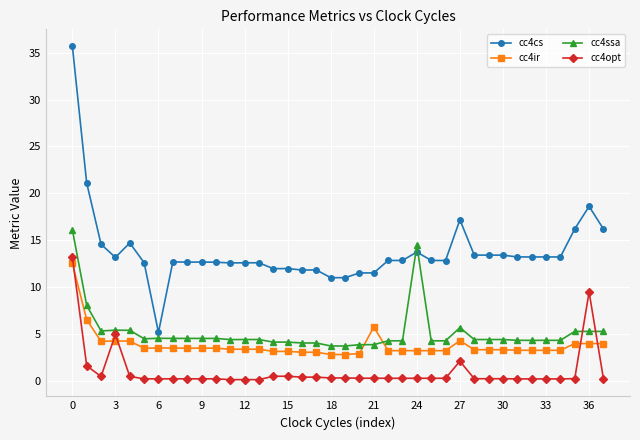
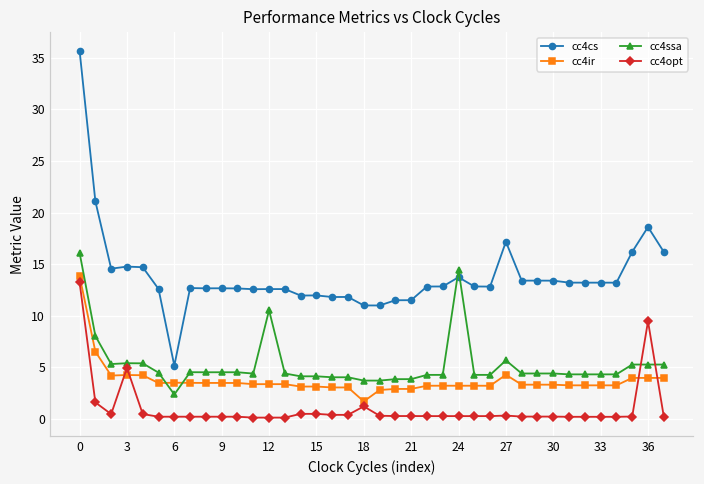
cc4ir, 0: 13 -> 14
cc4cs, 3: 13 -> 15
cc4ssa, 6: 5 -> 2
cc4ssa, 12: 4 -> 11
cc4ir, 18: 3 -> 2
cc4opt, 18: 0 -> 1
cc4ir, 21: 6 -> 3
cc4opt, 27: 2 -> 0
